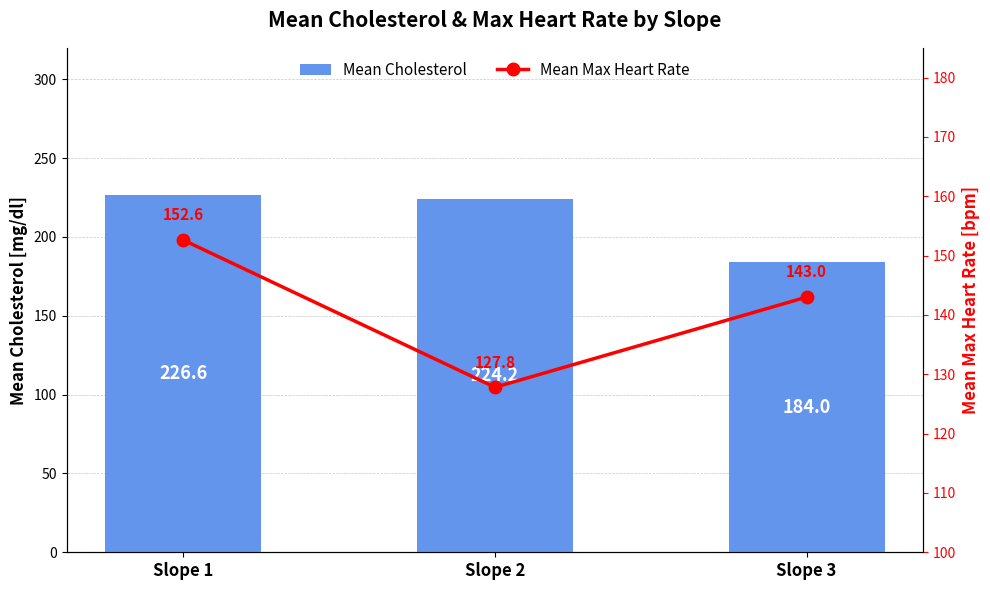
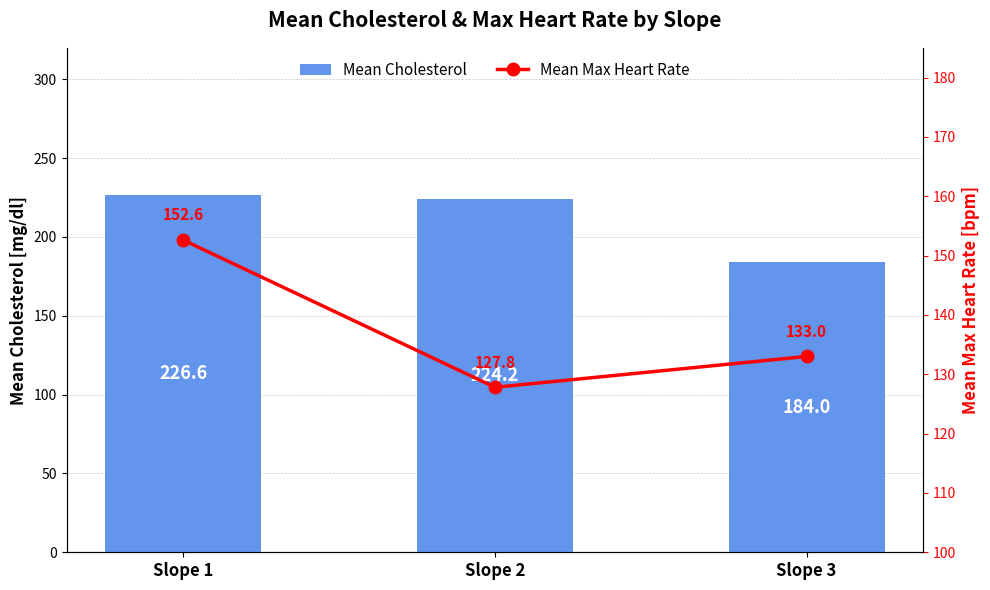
Mean Max Heart Rate, Slope 3: 143.0 -> 133.0
